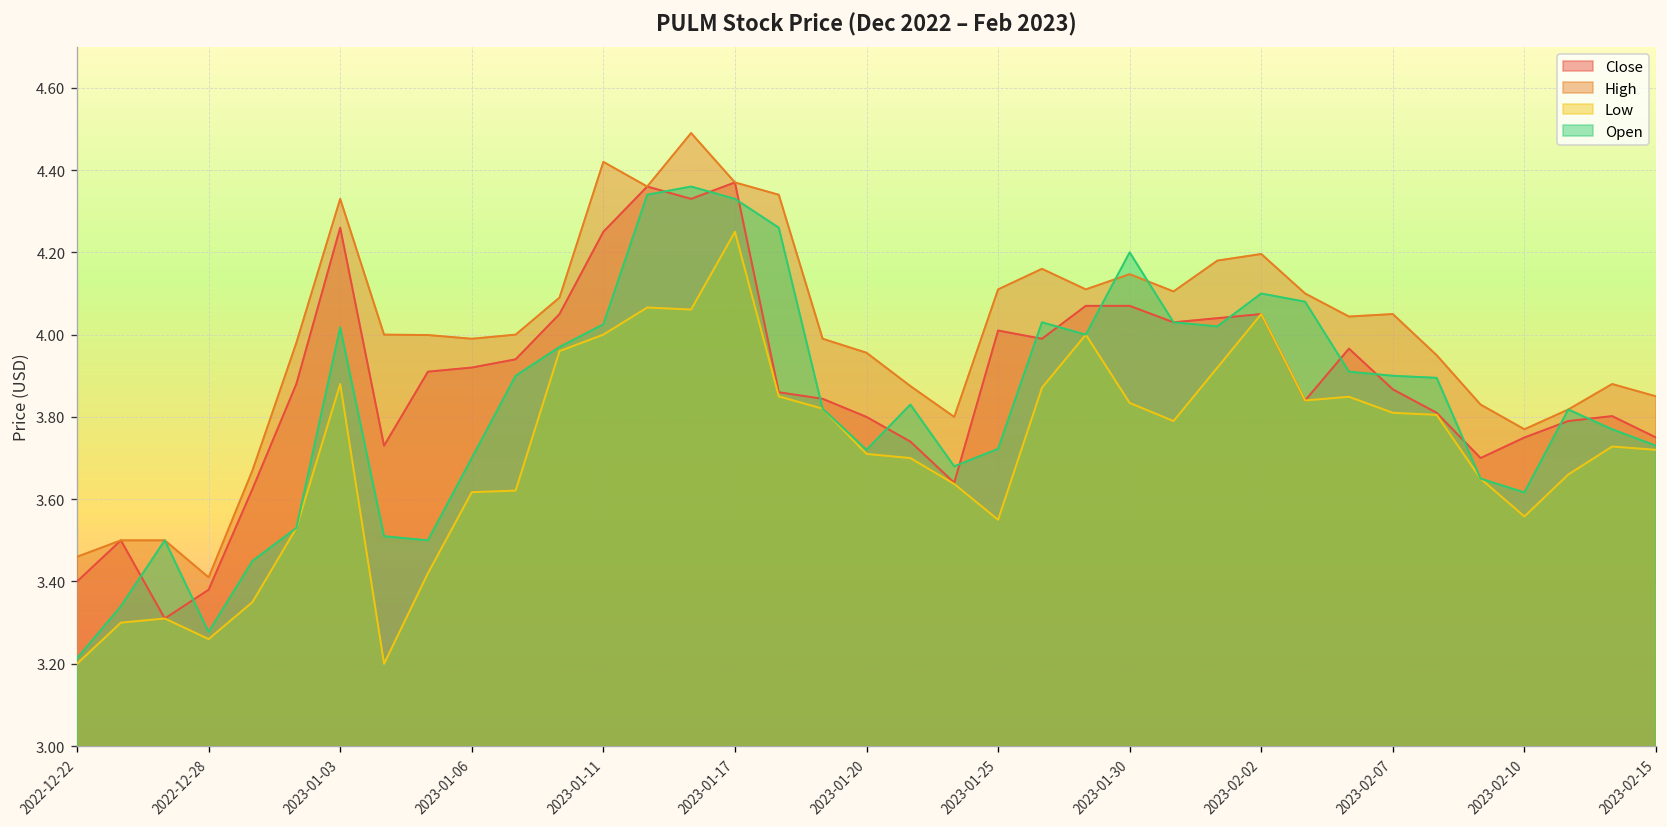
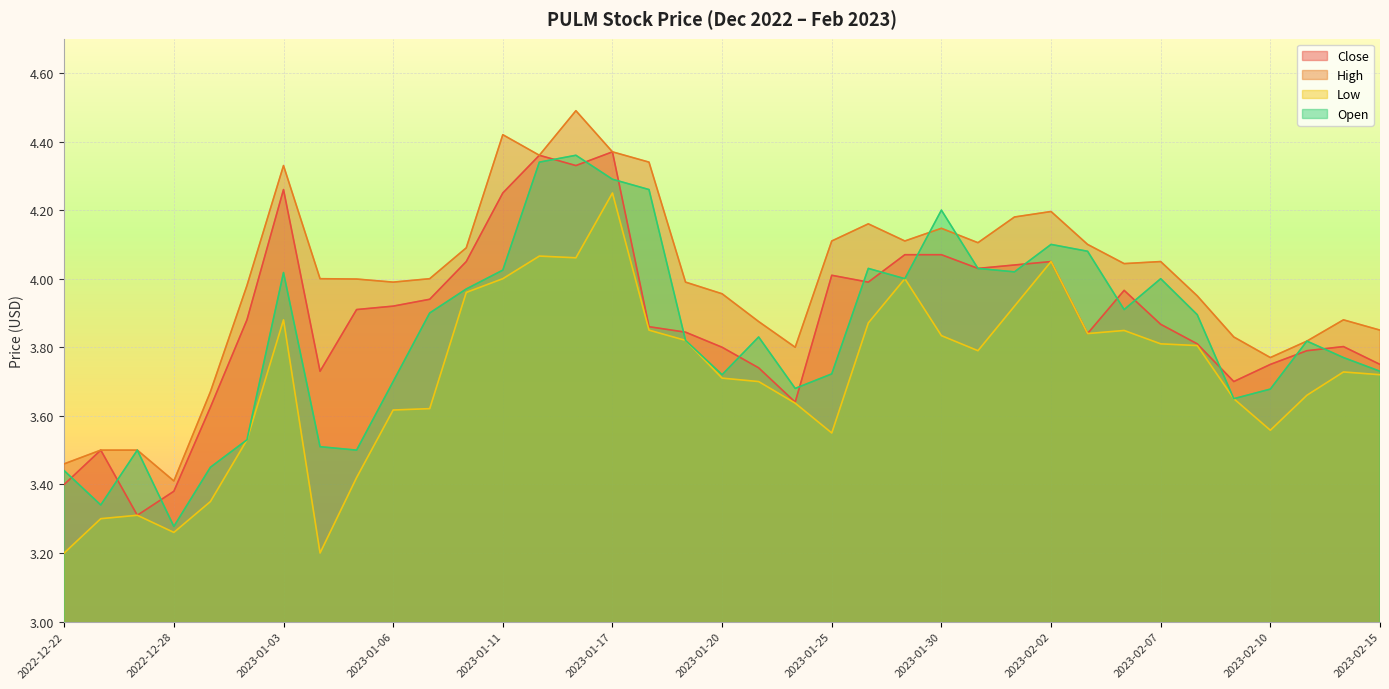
Open, 2022-12-22: 3.21 -> 3.44
Open, 2023-01-17: 4.33 -> 4.29
Open, 2023-02-07: 3.9 -> 4.0
Open, 2023-02-10: 3.62 -> 3.68
